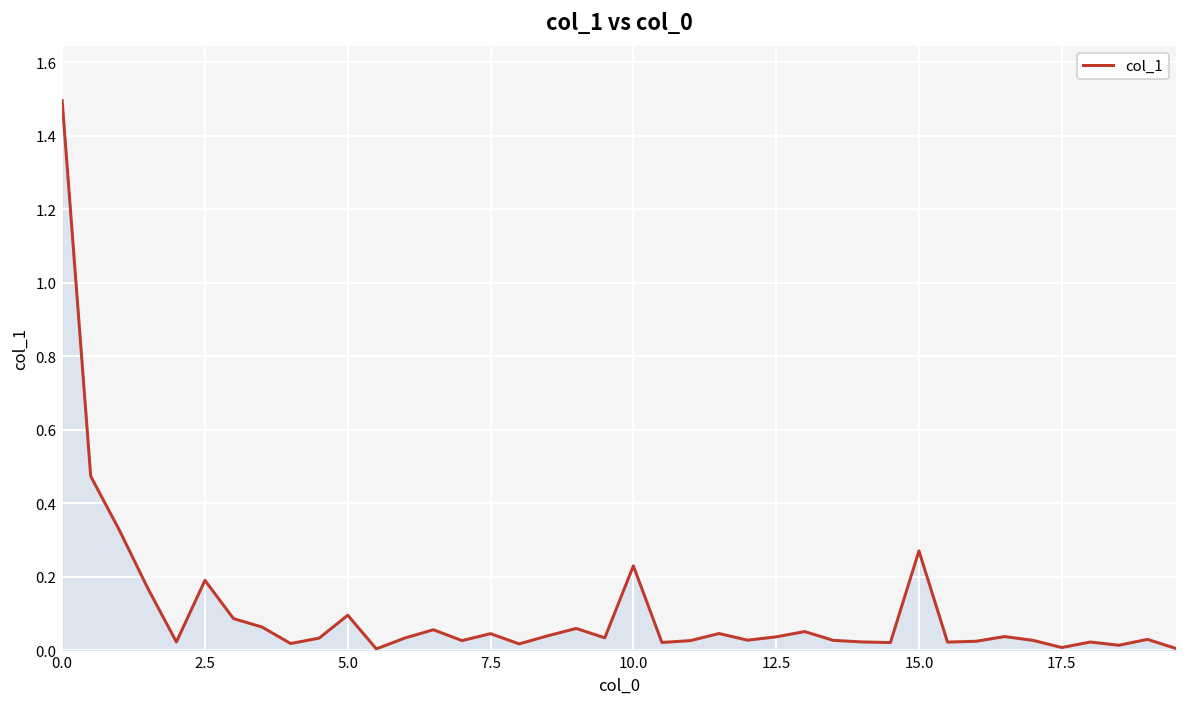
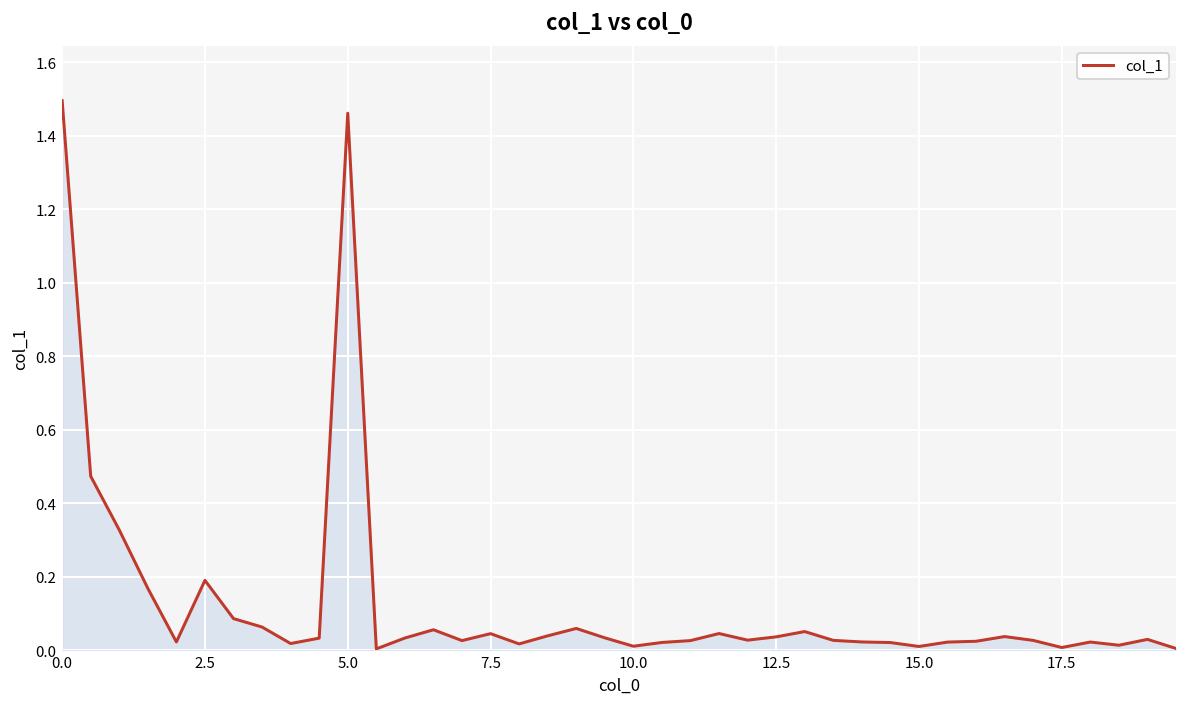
5.0: 0.10 -> 1.46
10.0: 0.23 -> 0.01
15.0: 0.27 -> 0.01
